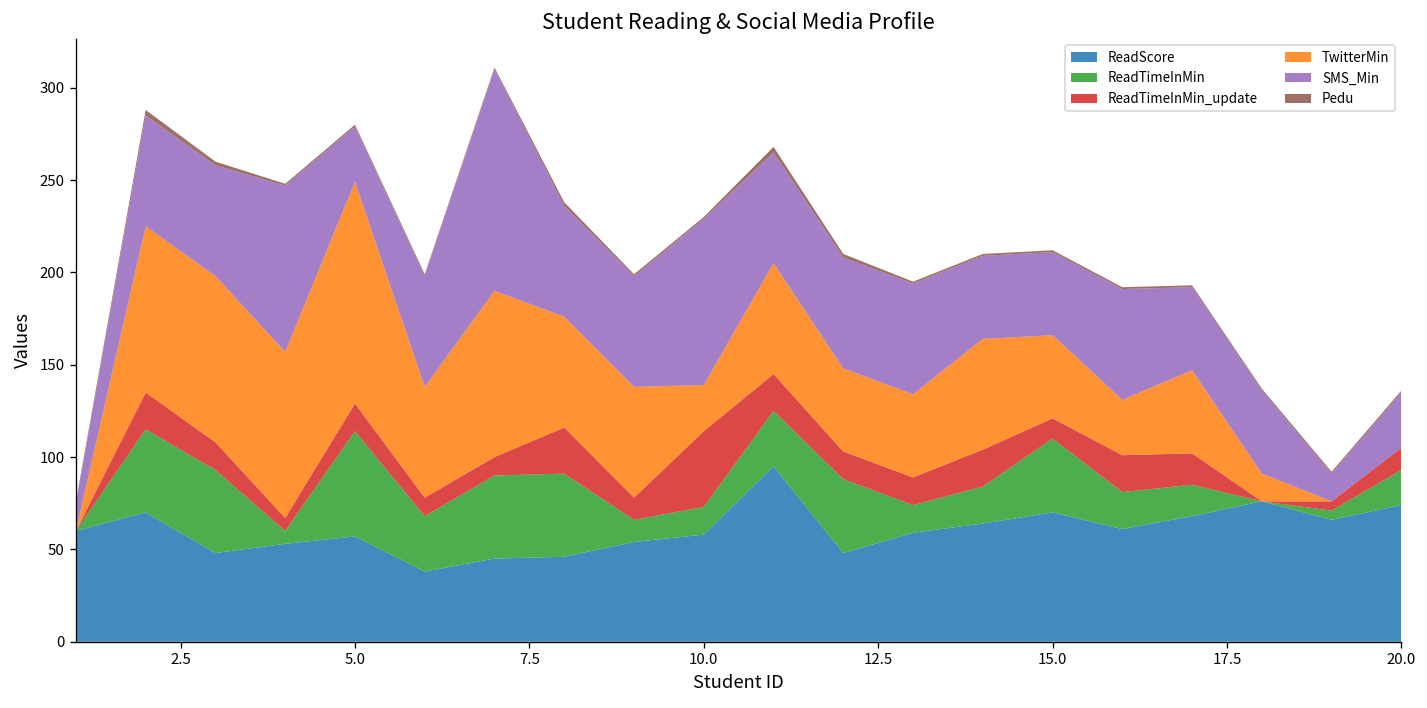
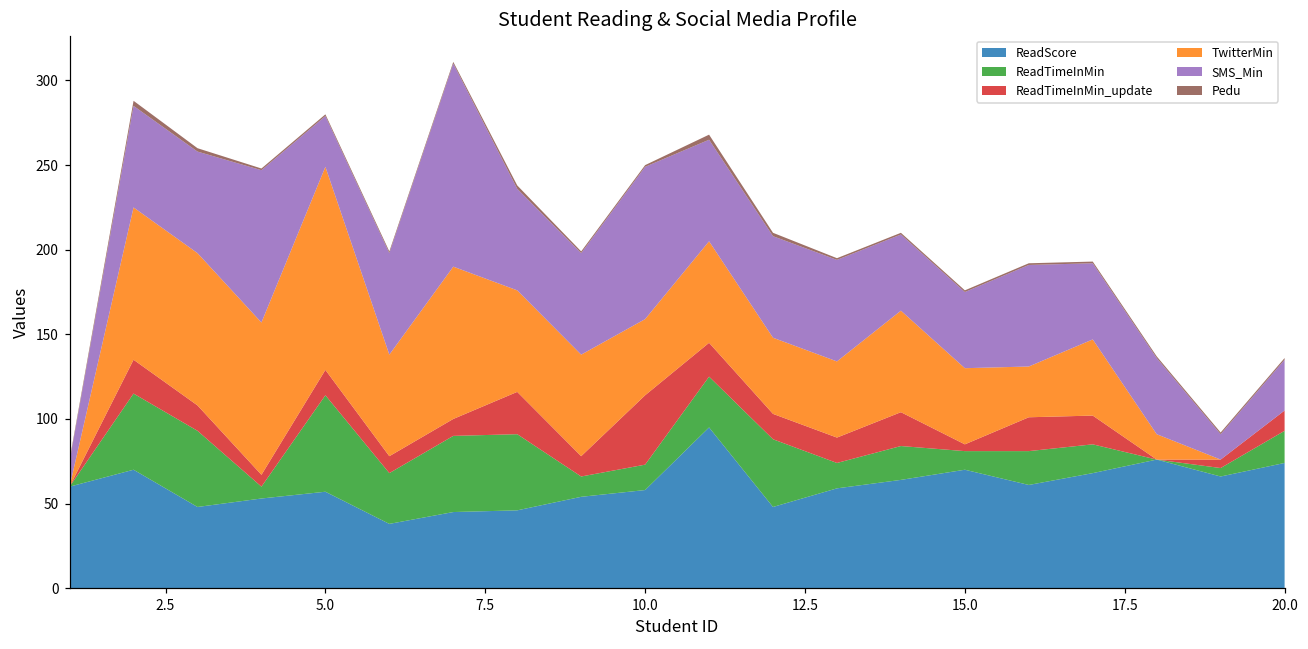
TwitterMin, 10.0: 25 -> 45
ReadTimeInMin, 15.0: 40 -> 11
ReadTimeInMin_update, 15.0: 11 -> 4
